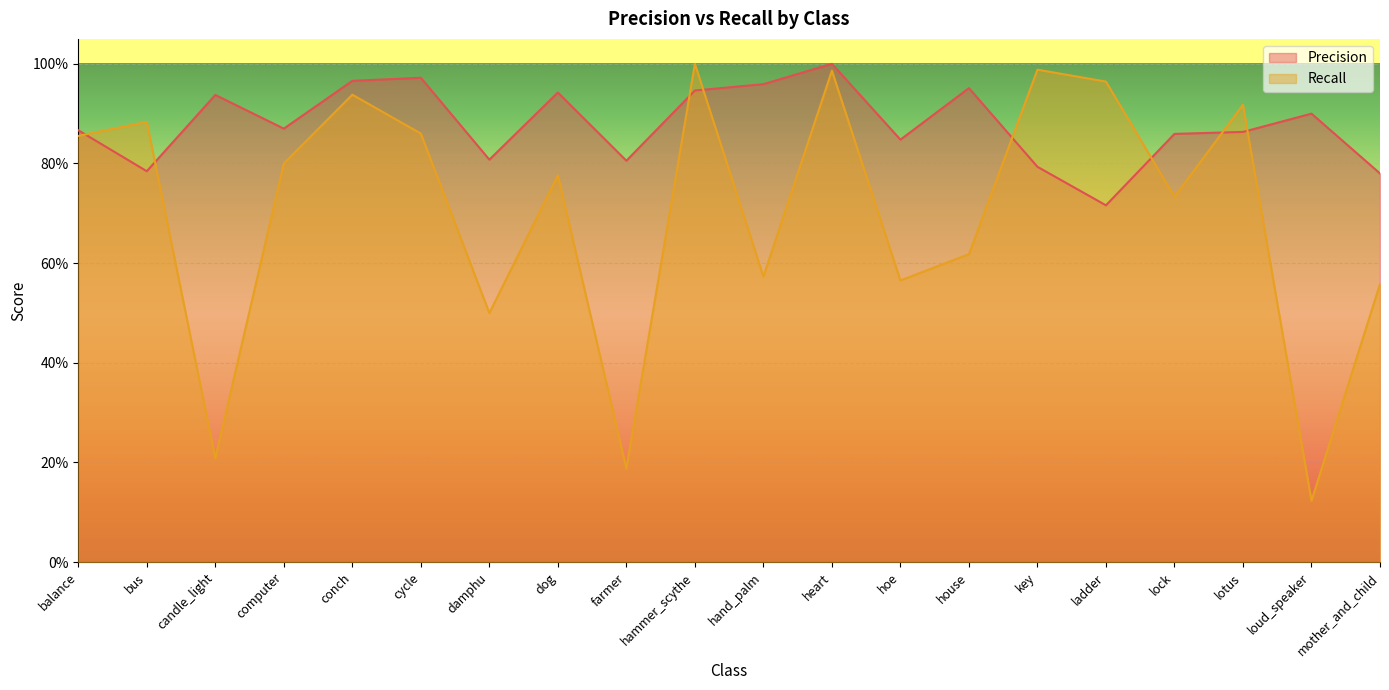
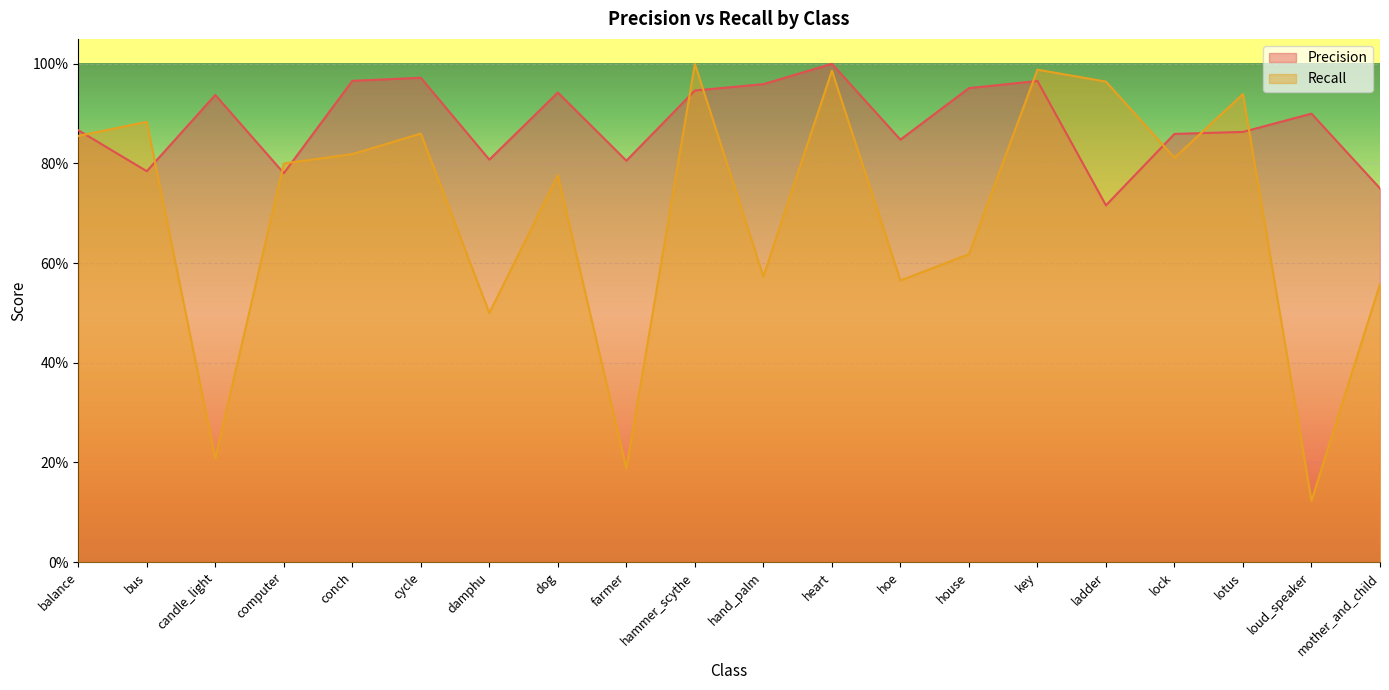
Precision, computer: 87% -> 78%
Recall, conch: 94% -> 82%
Precision, key: 79% -> 97%
Recall, lock: 73% -> 81%
Recall, lotus: 92% -> 94%
Precision, mother_and_child: 78% -> 75%
